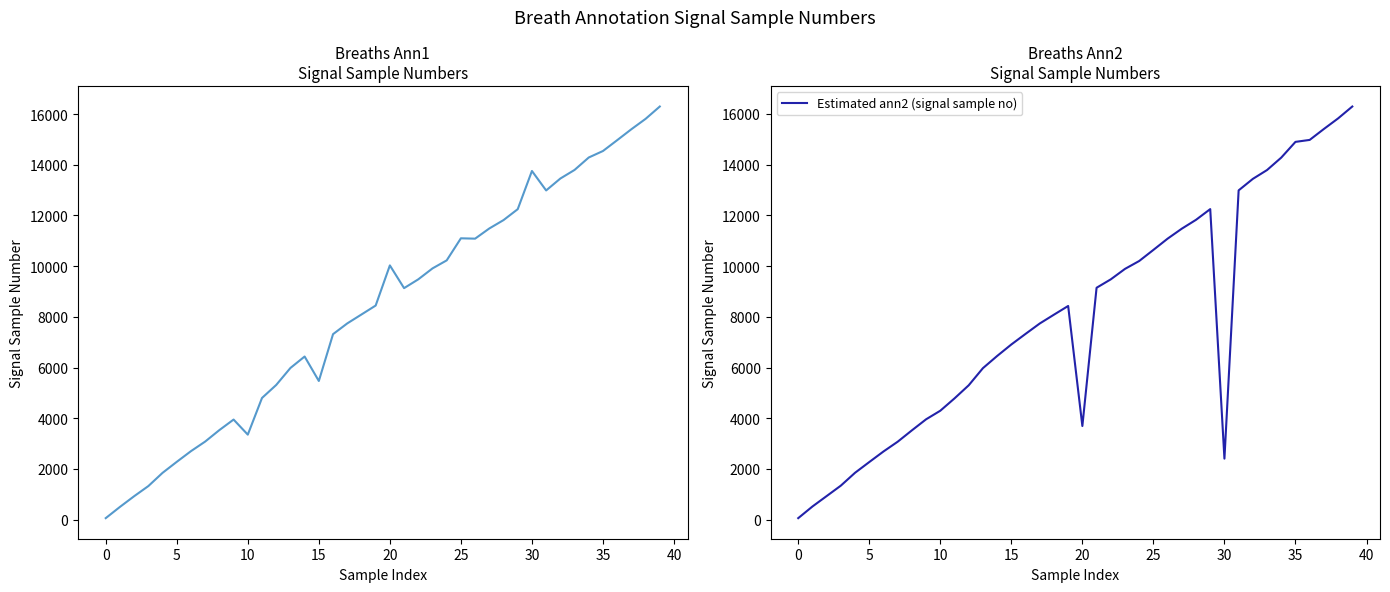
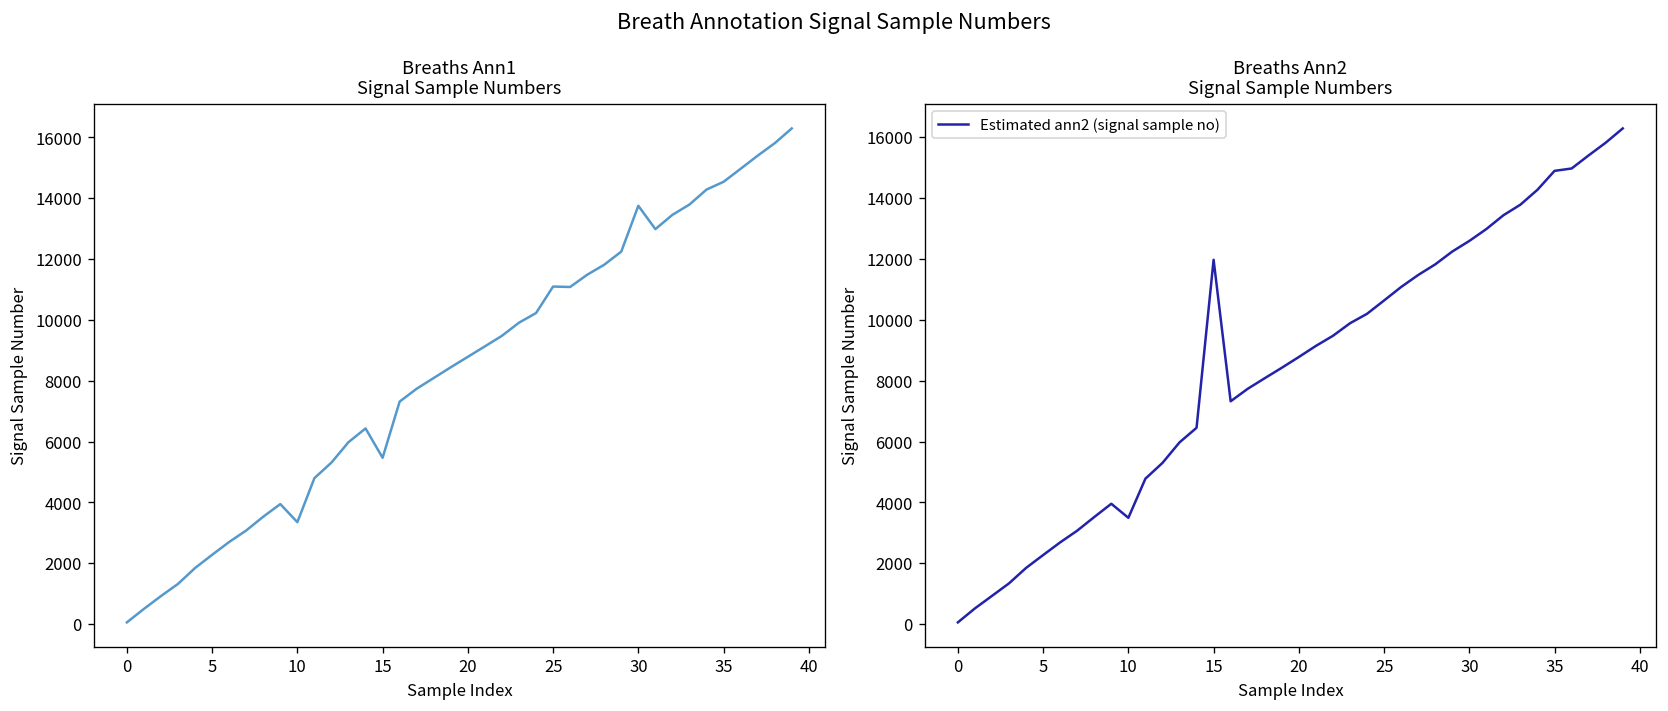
Breaths Ann1 Signal Sample Numbers, 20: 10000 -> 8800
Breaths Ann2 Signal Sample Numbers, 10: 4300 -> 3500
Breaths Ann2 Signal Sample Numbers, 15: 6900 -> 12000
Breaths Ann2 Signal Sample Numbers, 20: 3700 -> 8800
Breaths Ann2 Signal Sample Numbers, 30: 2400 -> 12600
